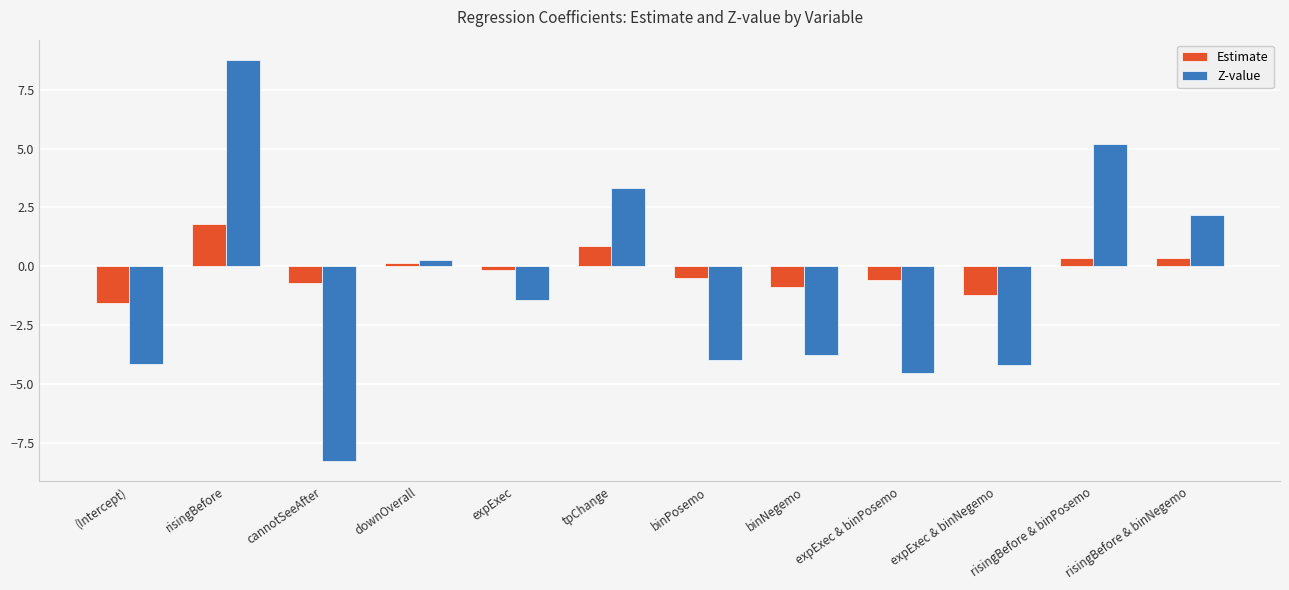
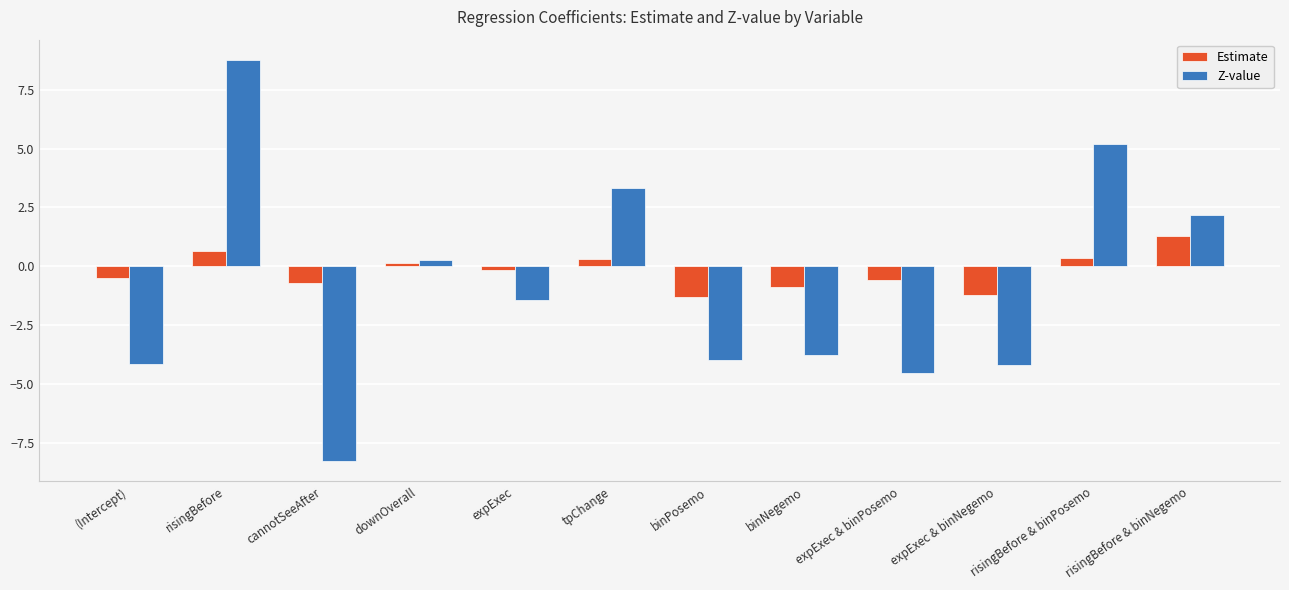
Estimate, (Intercept): -1.6 -> -0.5
Estimate, risingBefore: 1.8 -> 0.7
Estimate, tpChange: 0.9 -> 0.3
Estimate, binPosemo: -0.5 -> -1.3
Estimate, risingBefore & binNegemo: 0.4 -> 1.3
